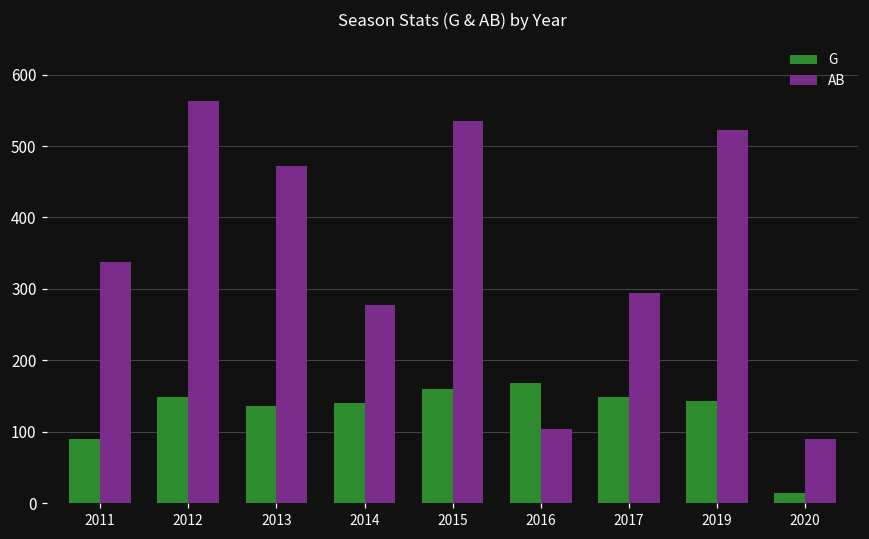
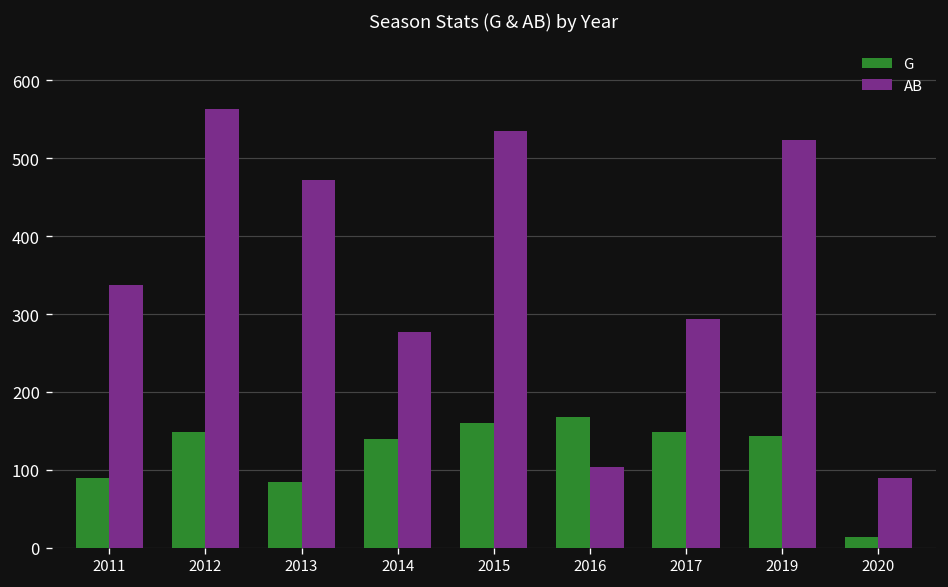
G, 2013: 140 -> 80
